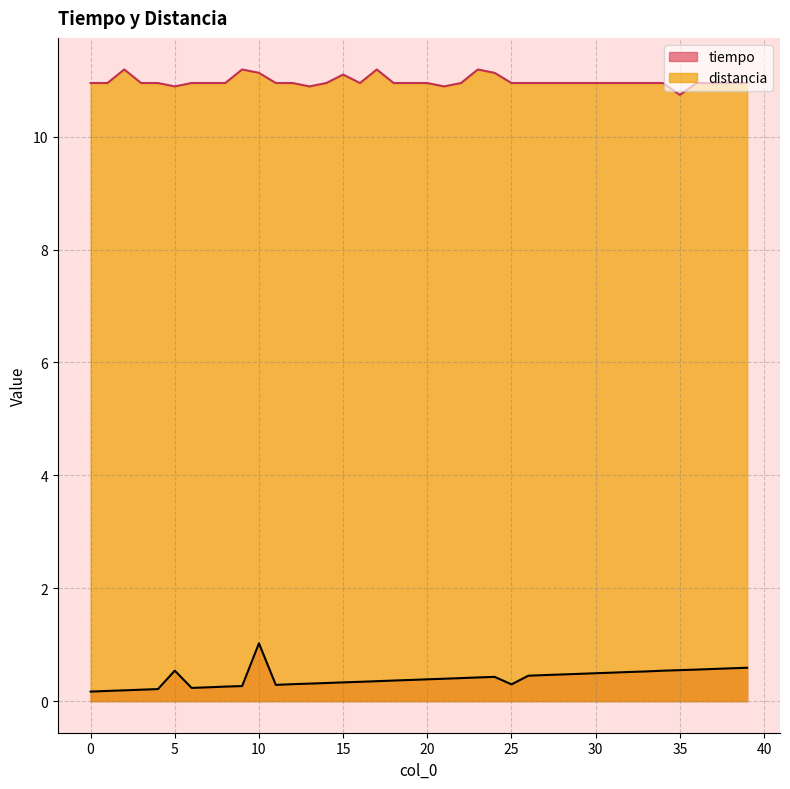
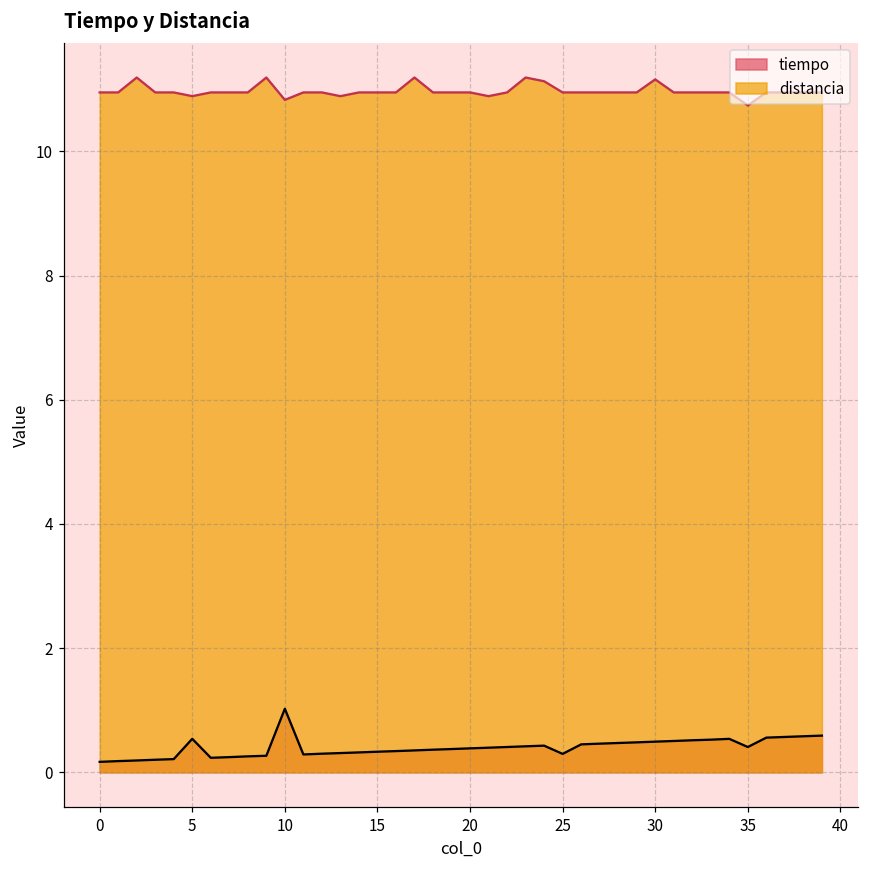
distancia, 10: 11.1 -> 10.8
distancia, 15: 11.1 -> 11.0
distancia, 30: 11.0 -> 11.2
tiempo, 35: 0.5 -> 0.4
